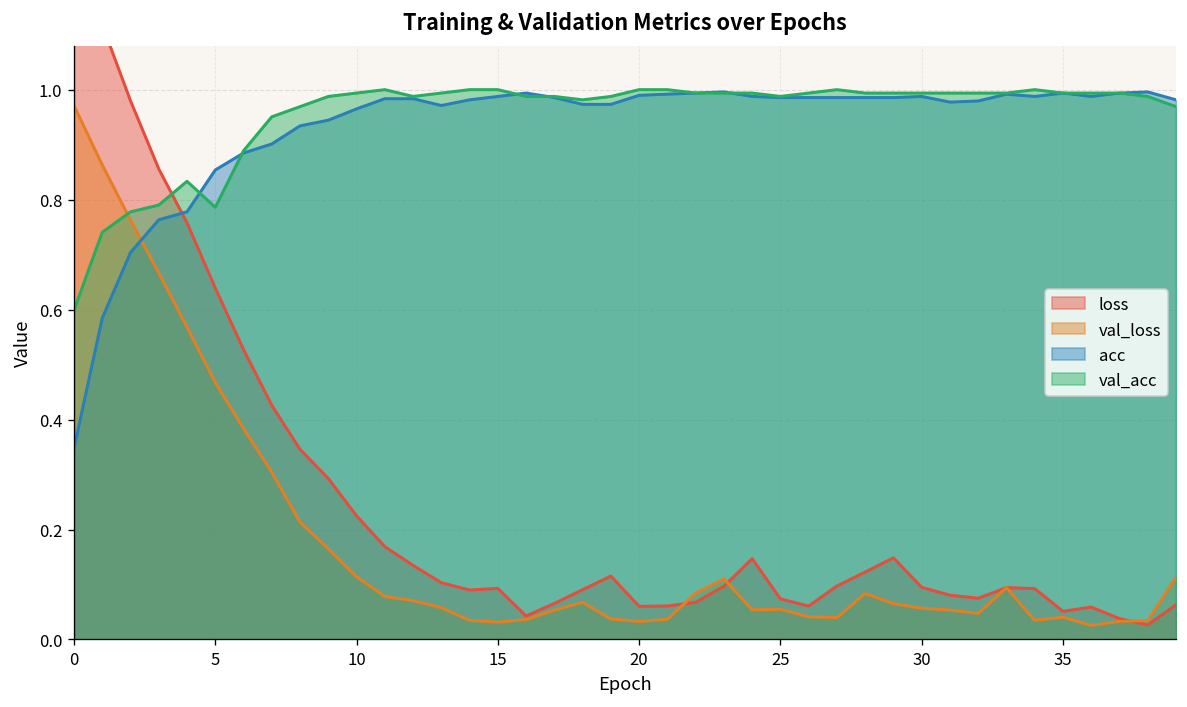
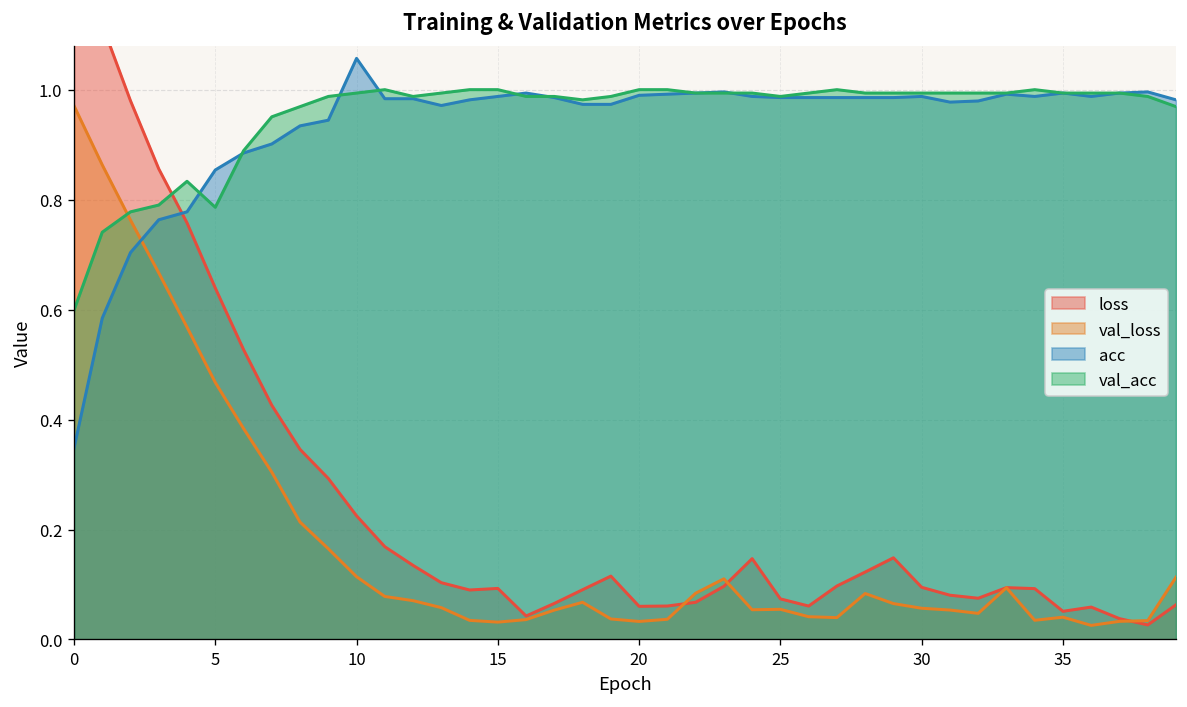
acc, 10: 0.97 -> 1.06
